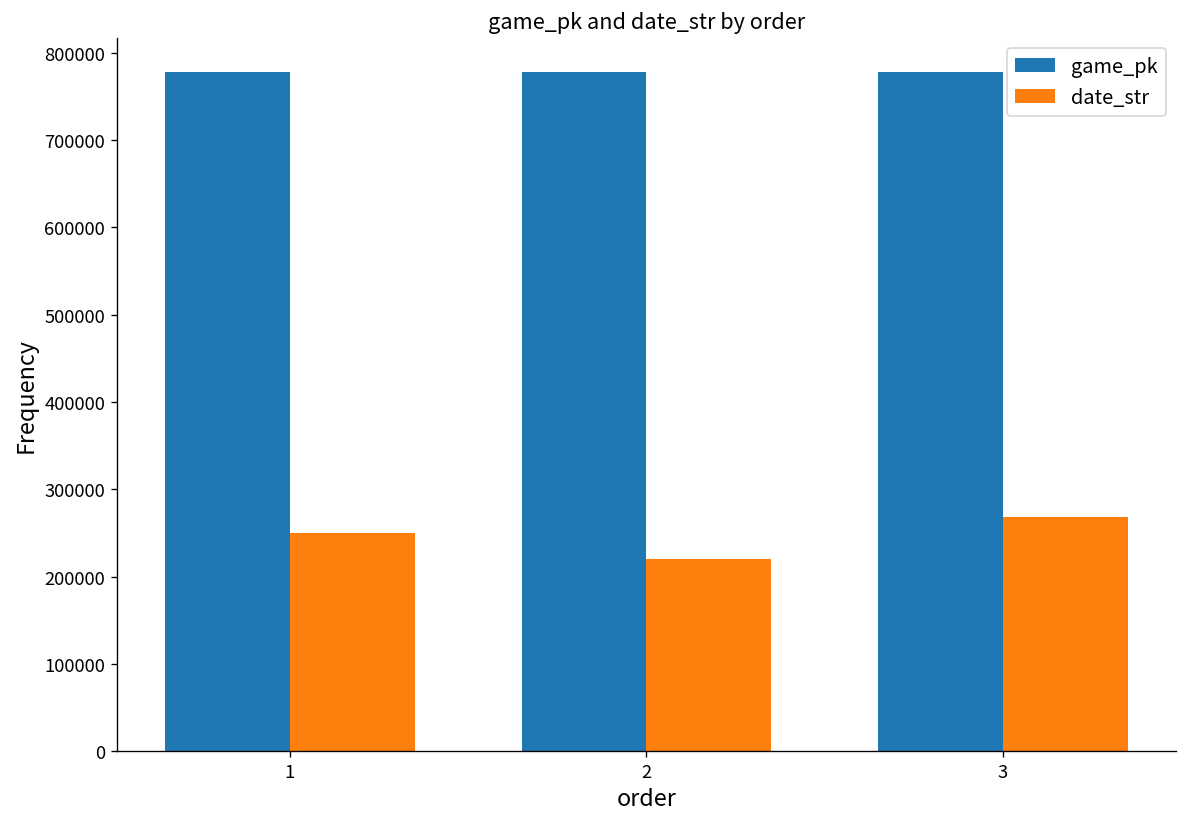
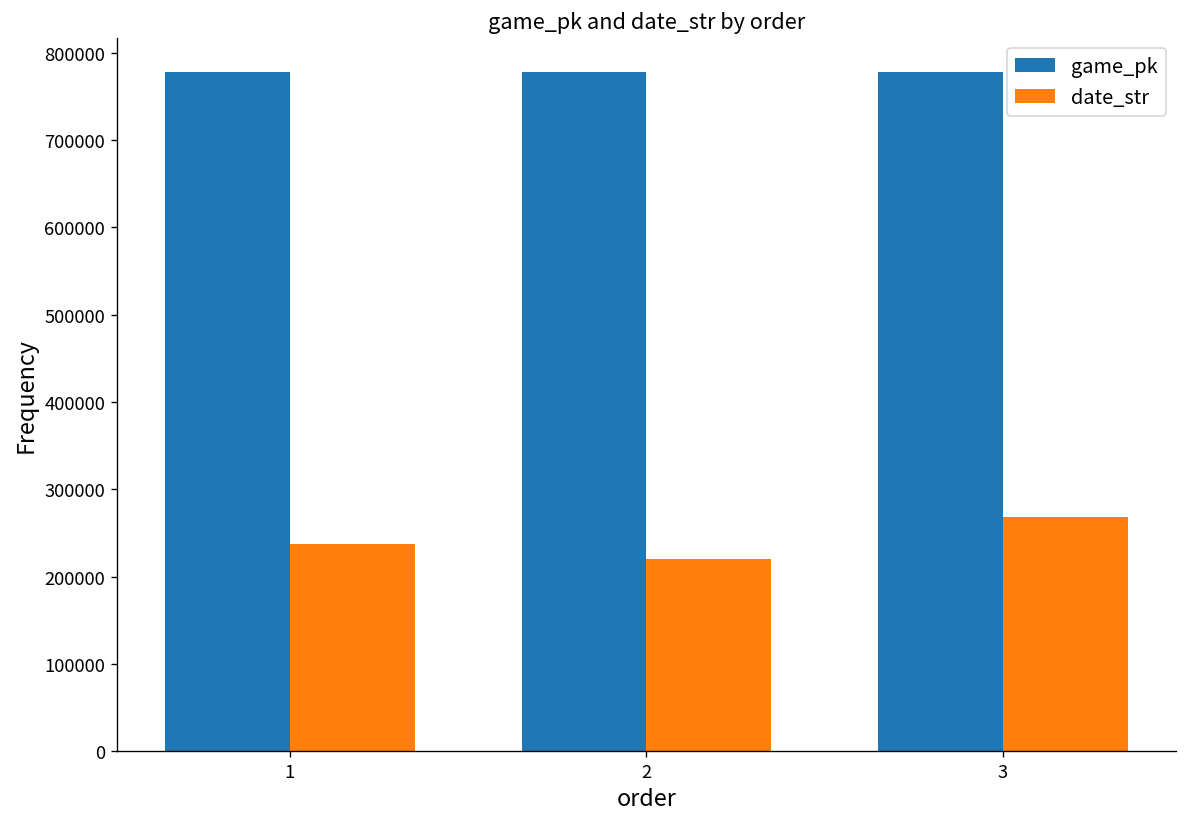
date_str, 1: 250000 -> 240000
